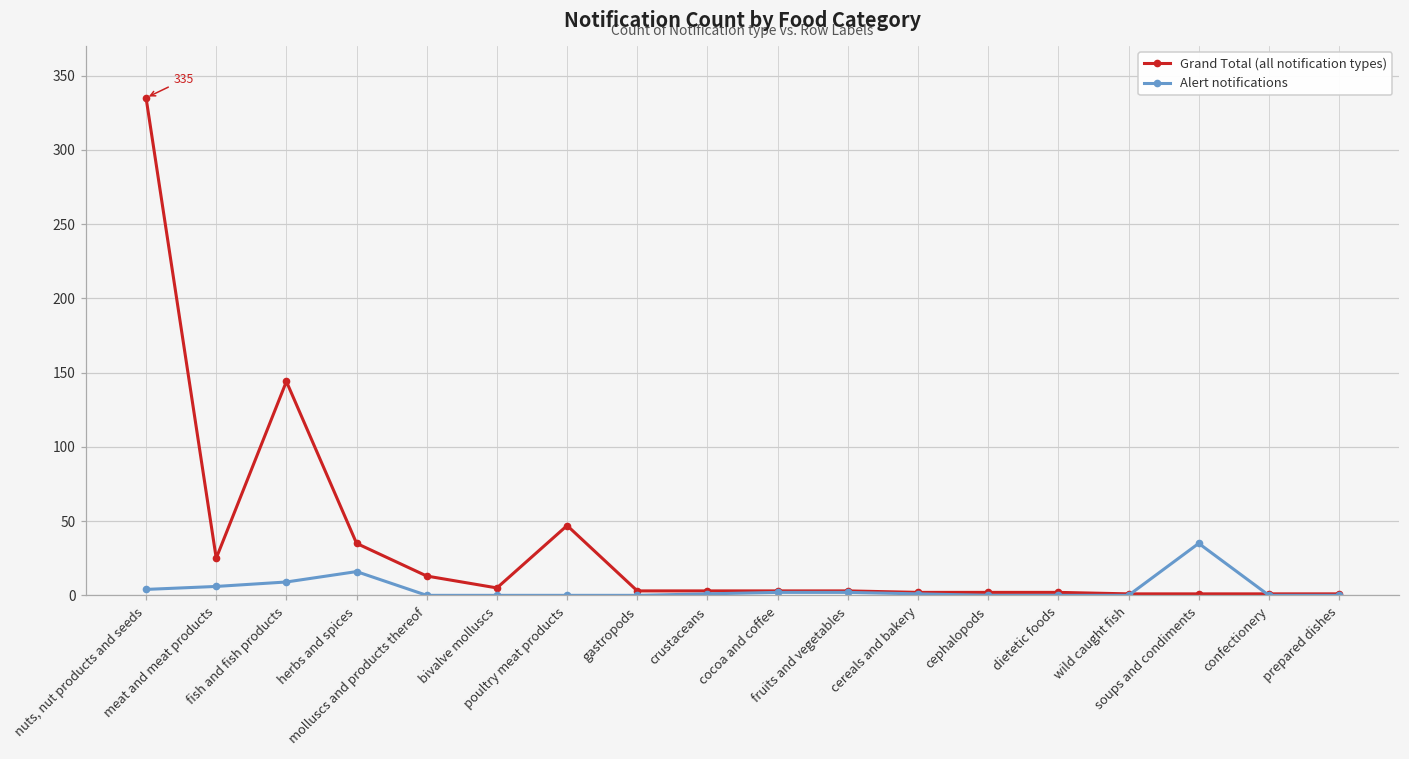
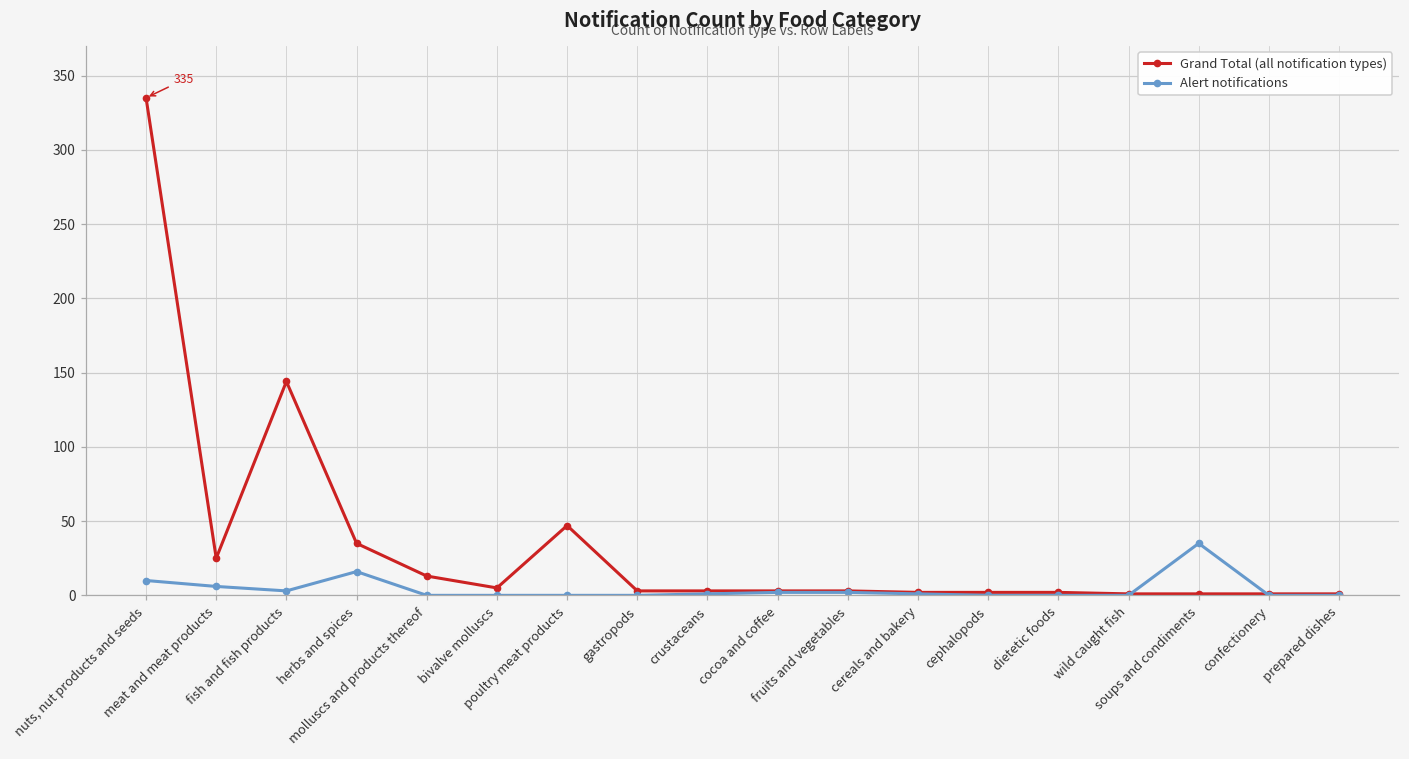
Alert notifications, nuts, nut products and seeds: 4 -> 10
Alert notifications, fish and fish products: 9 -> 3
